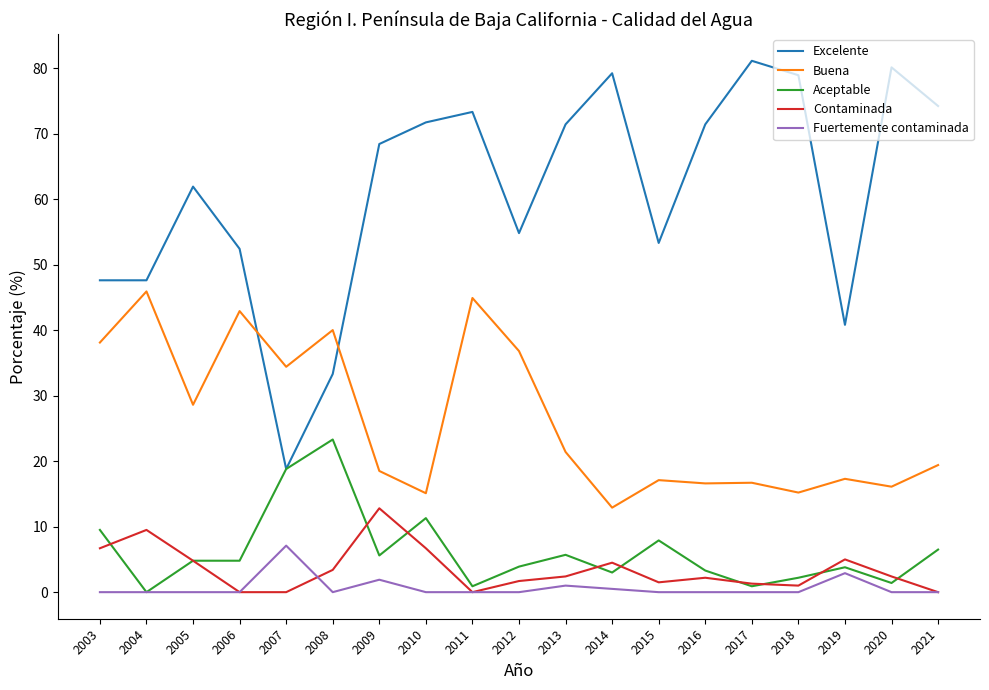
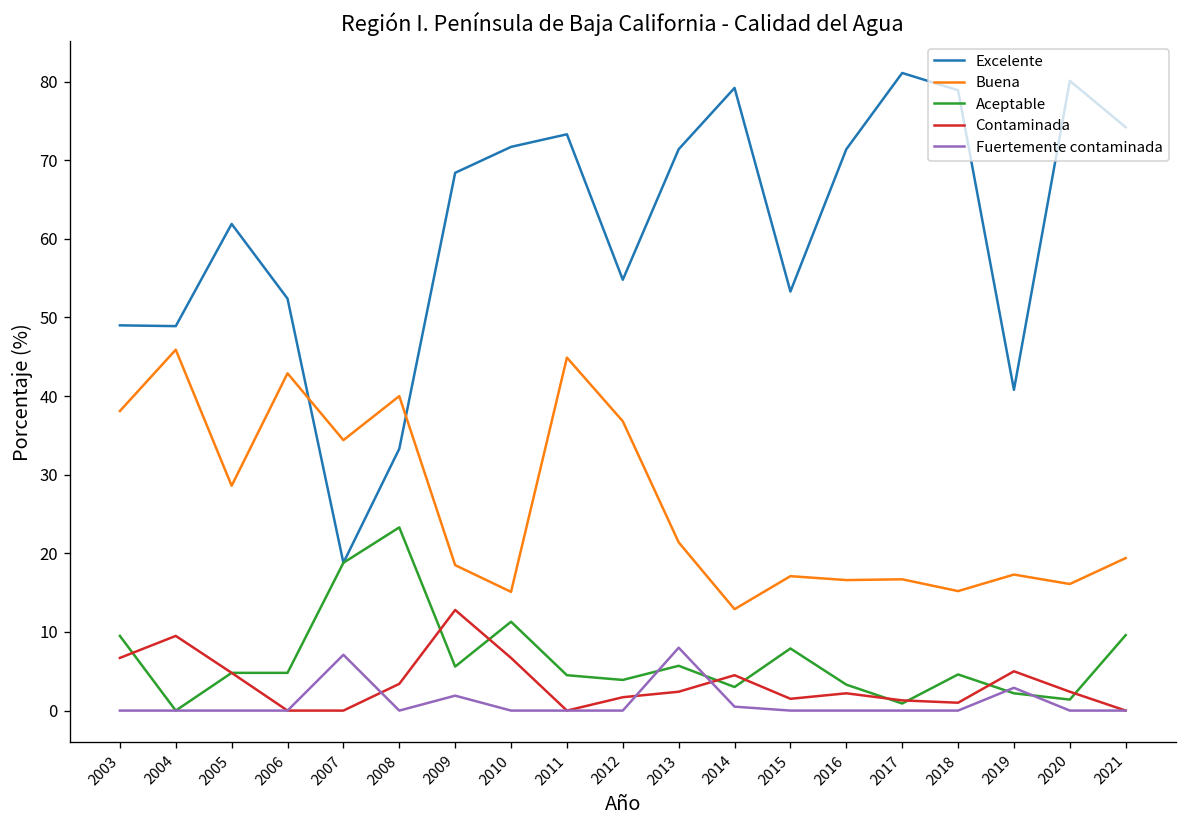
Excelente, 2003: 48 -> 49
Excelente, 2004: 48 -> 49
Aceptable, 2011: 1 -> 5
Fuertemente contaminada, 2013: 1 -> 8
Aceptable, 2018: 2 -> 5
Aceptable, 2019: 4 -> 2
Aceptable, 2021: 7 -> 10
